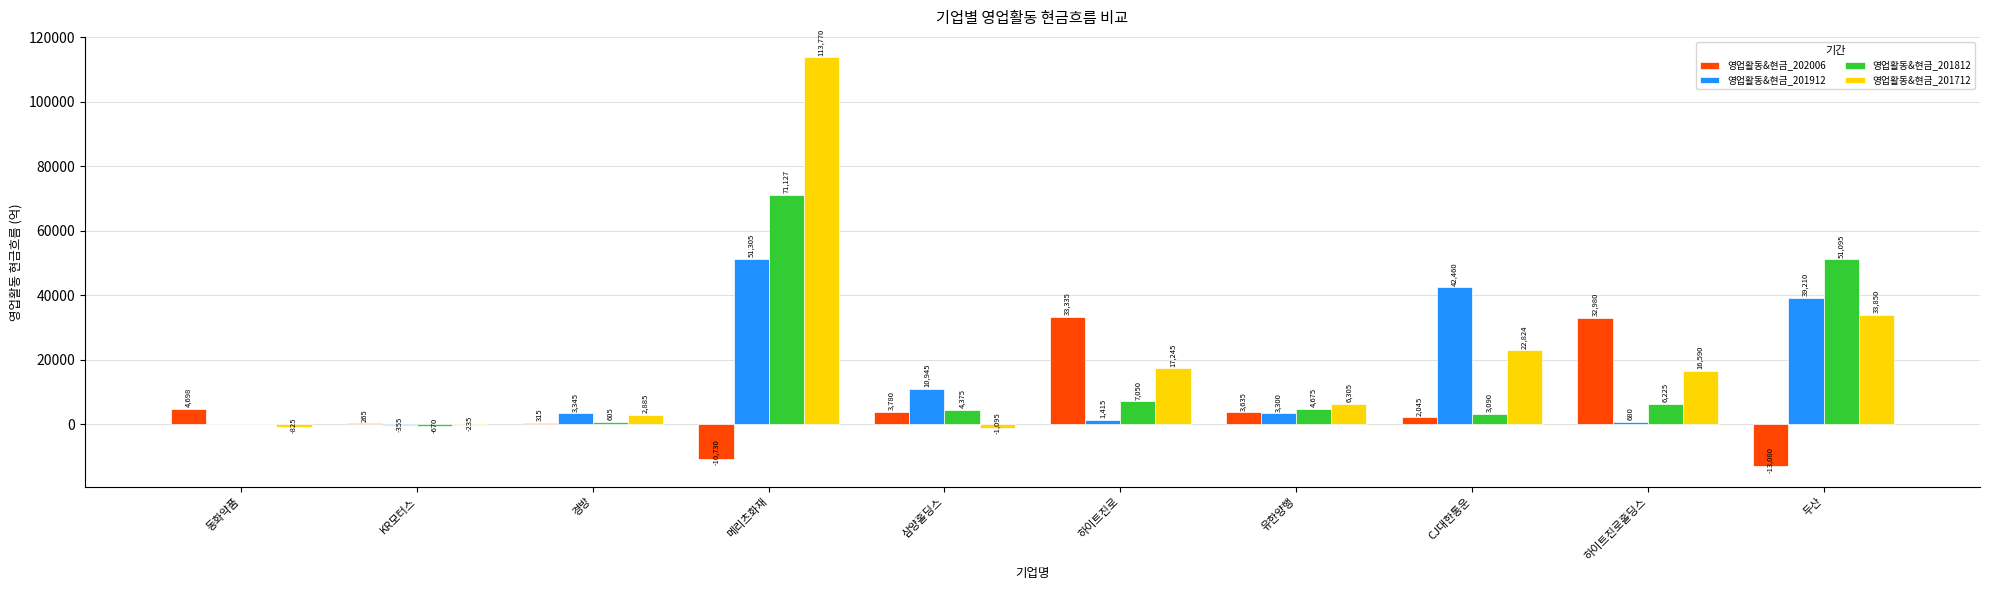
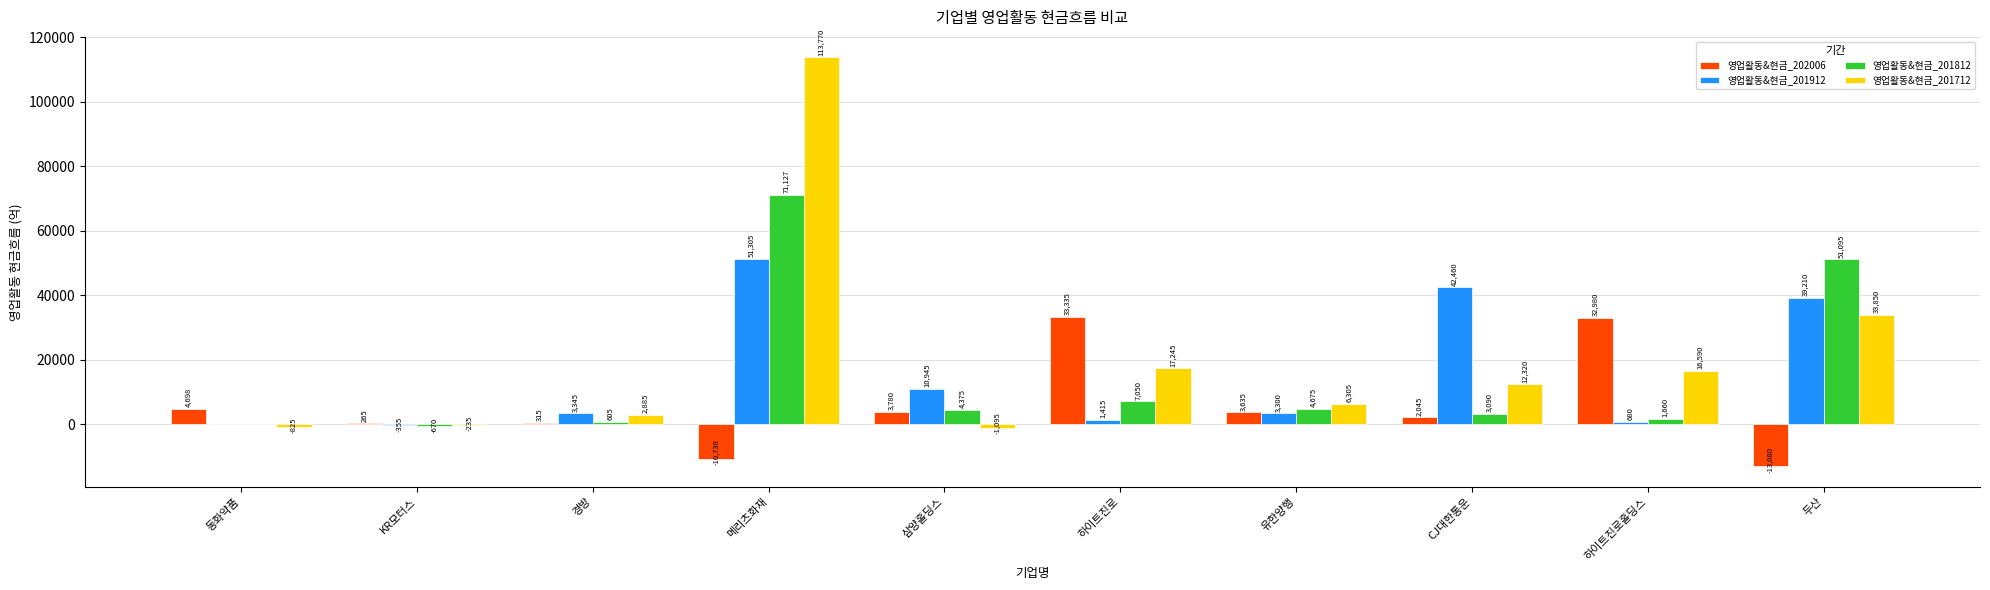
영업활동&현금_201712, CJ대한통운: 22,824 -> 12,320
영업활동&현금_201812, 하이트진로홀딩스: 6,225 -> 1,660
